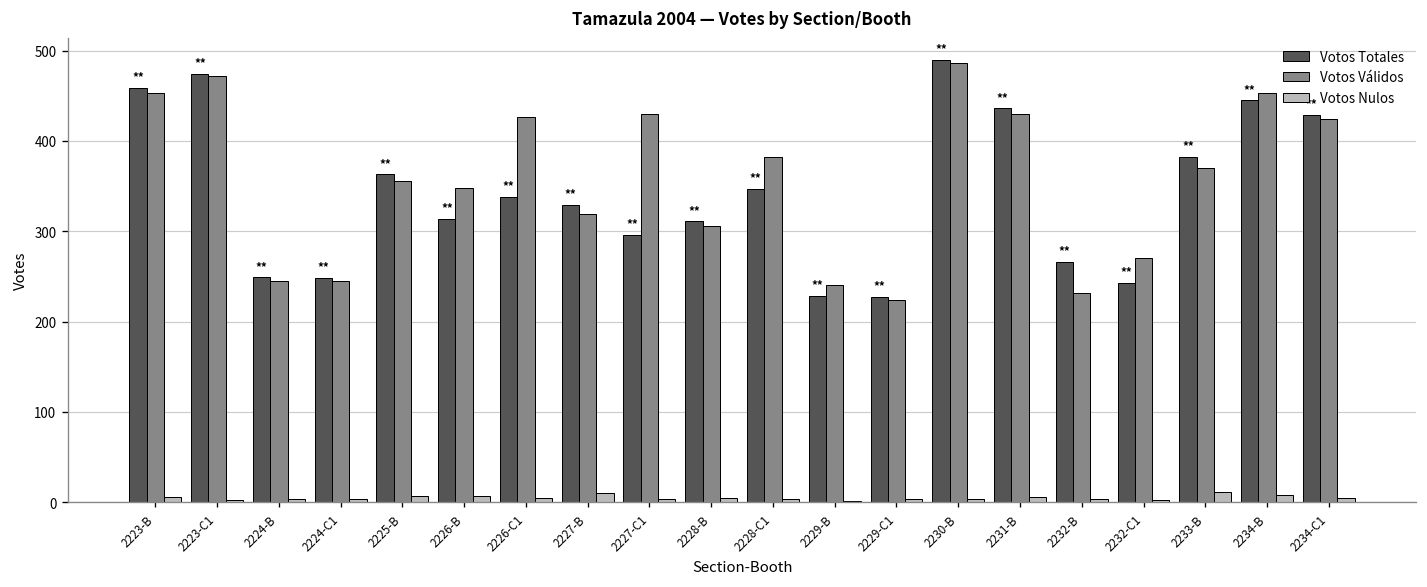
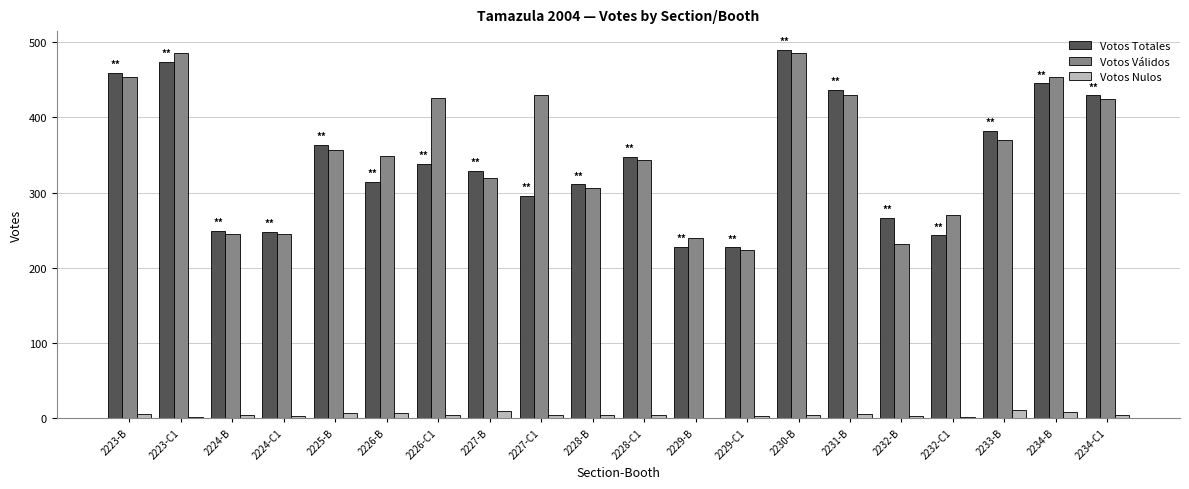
Votos Válidos, 2223-C1: 470 -> 490
Votos Válidos, 2228-C1: 380 -> 340
